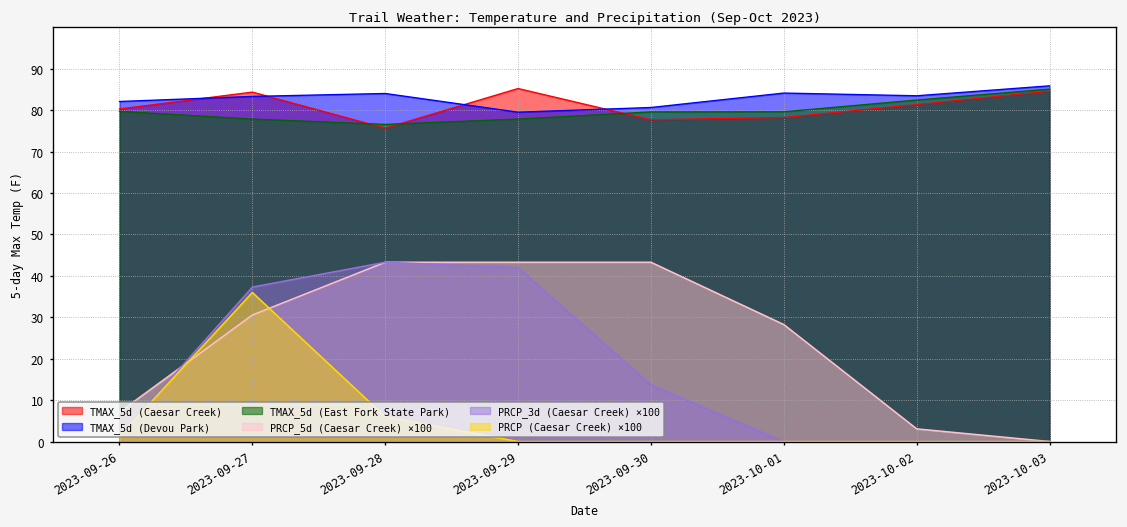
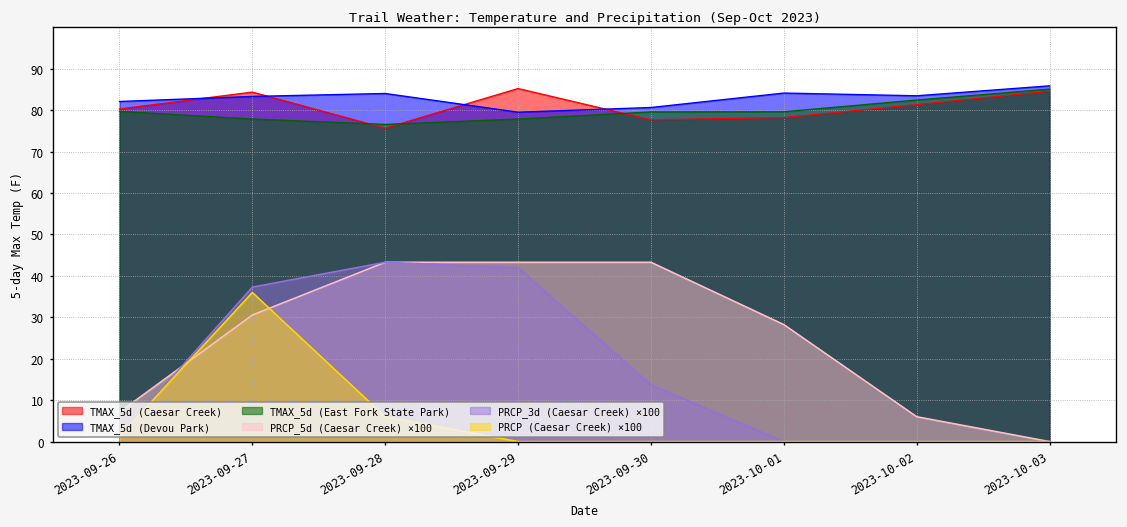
PRCP_5d (Caesar Creek) ×100, 2023-10-02: 3 -> 6
